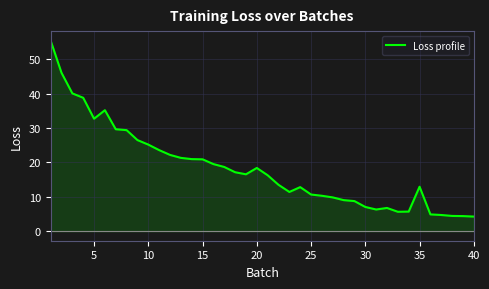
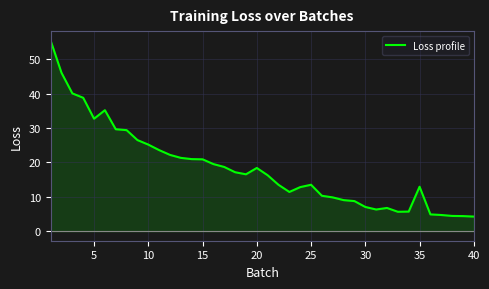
25: 11 -> 13
